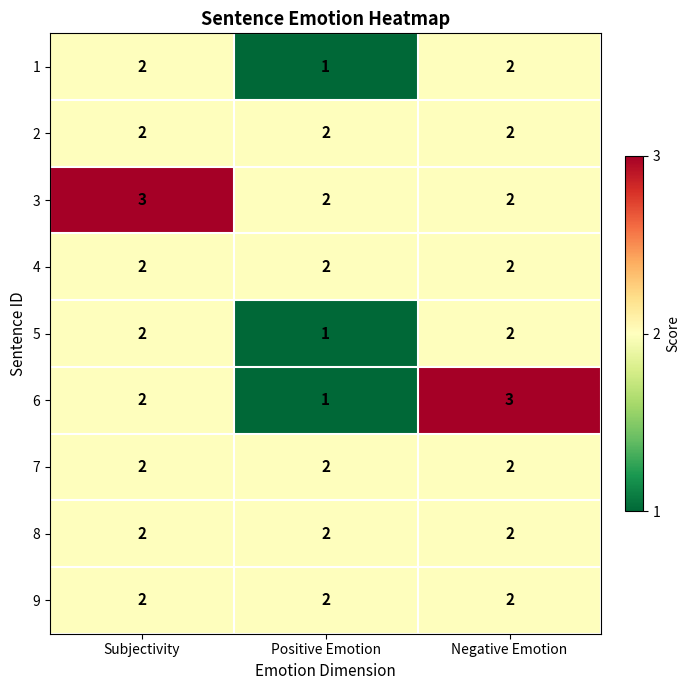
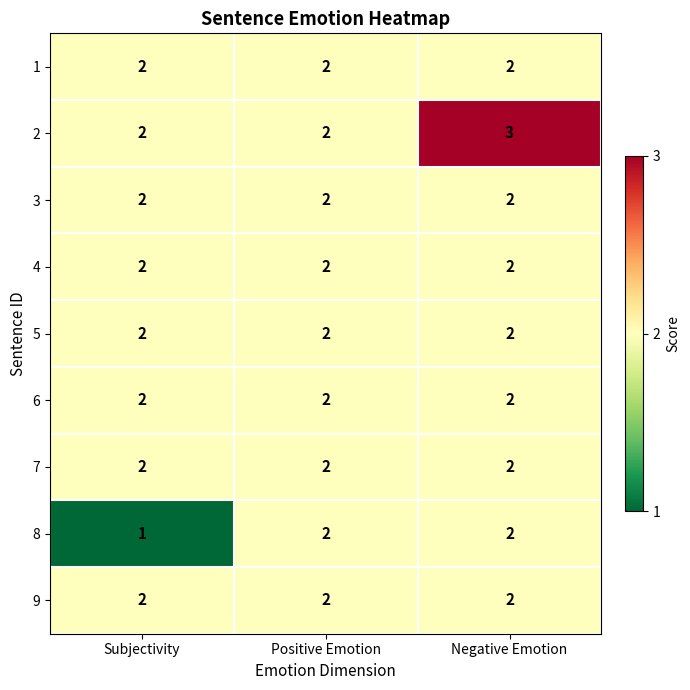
1, Positive Emotion: 1 -> 2
2, Negative Emotion: 2 -> 3
3, Subjectivity: 3 -> 2
5, Positive Emotion: 1 -> 2
6, Positive Emotion: 1 -> 2
6, Negative Emotion: 3 -> 2
8, Subjectivity: 2 -> 1
